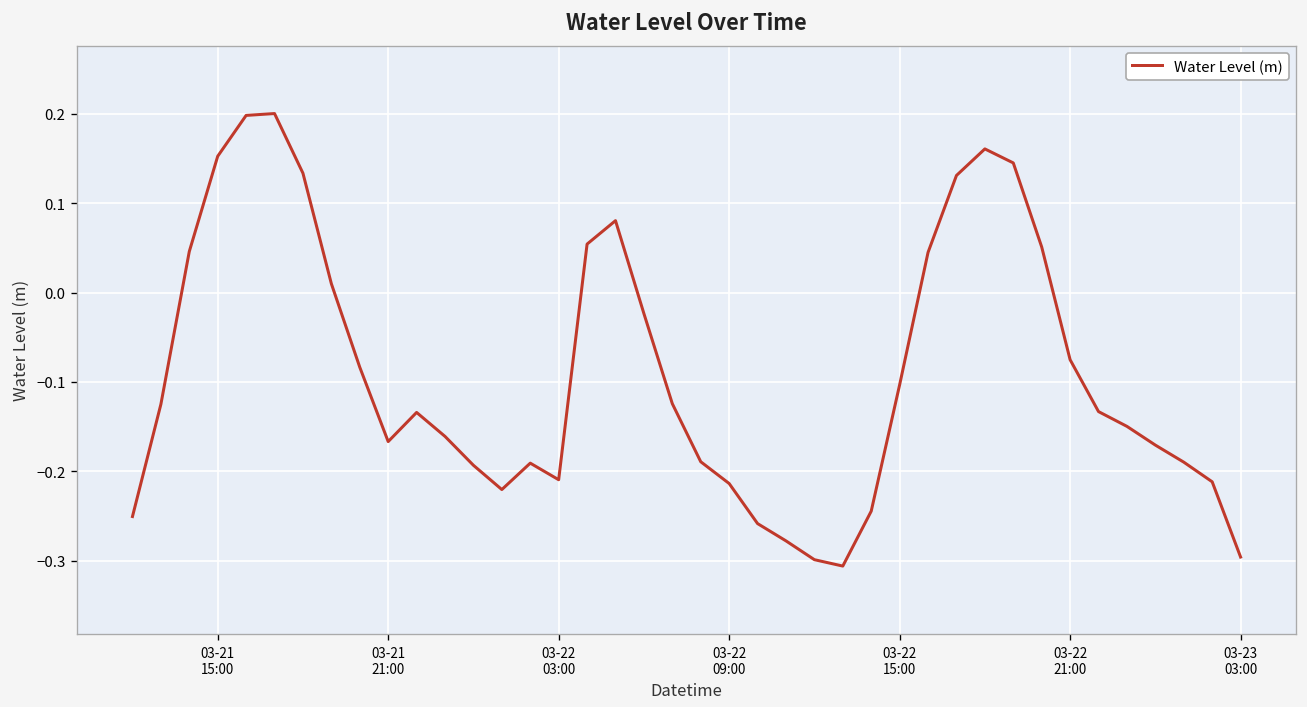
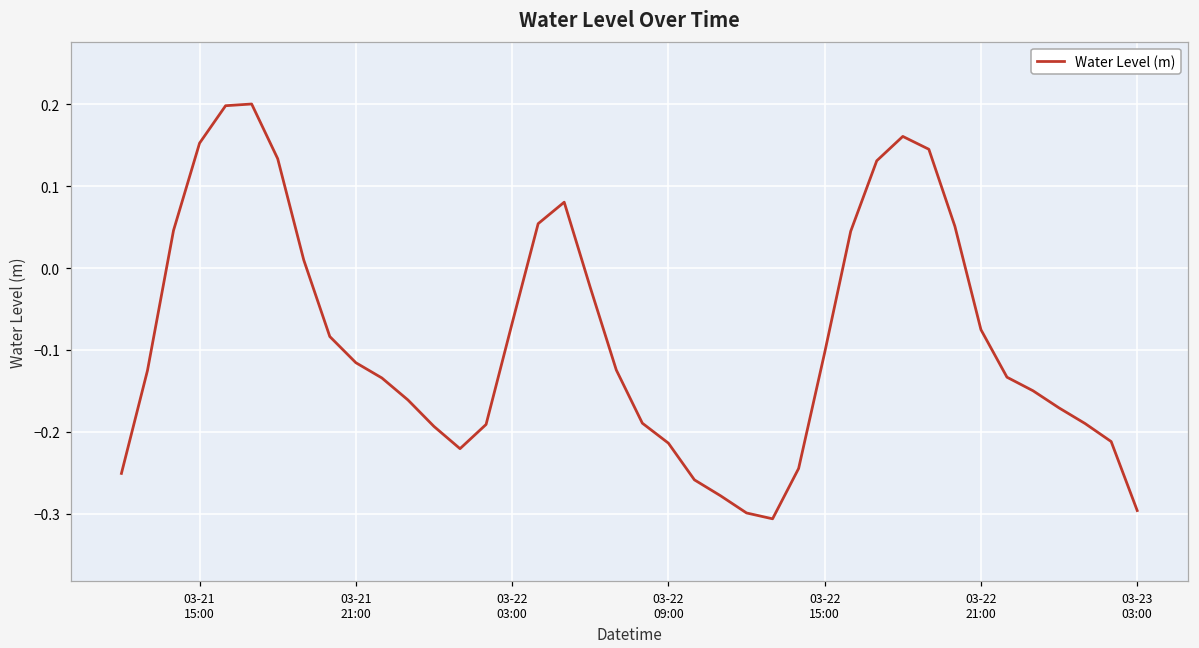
03-21 21:00: -0.17 -> -0.12
03-22 03:00: -0.21 -> -0.07
